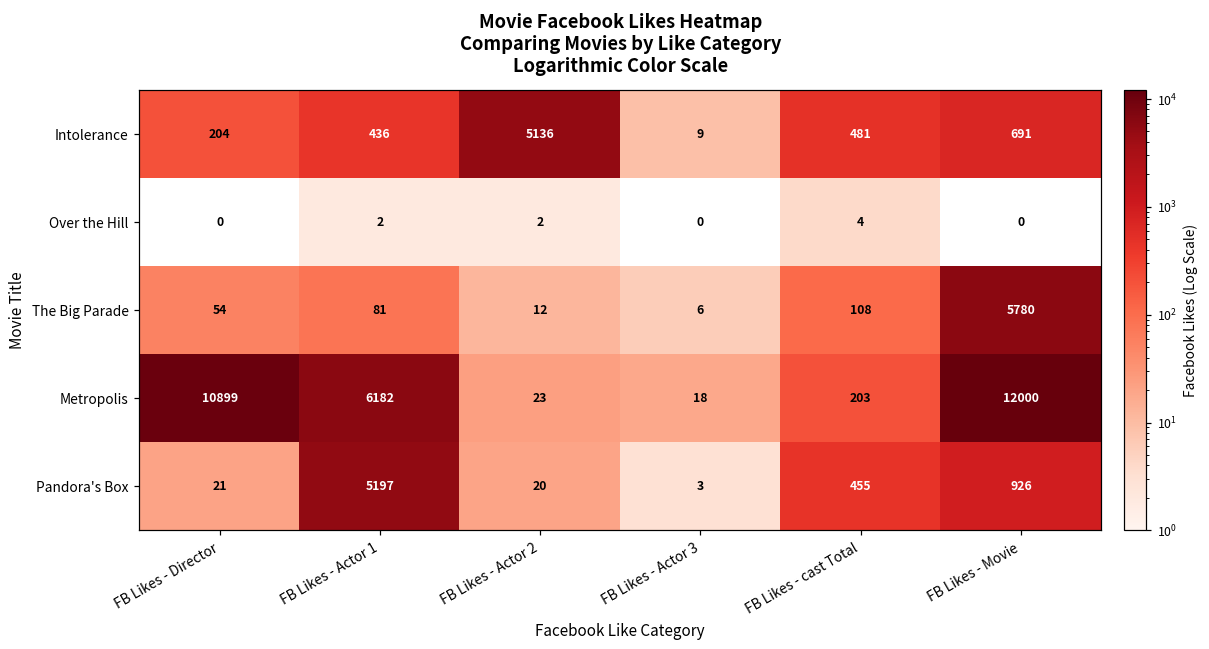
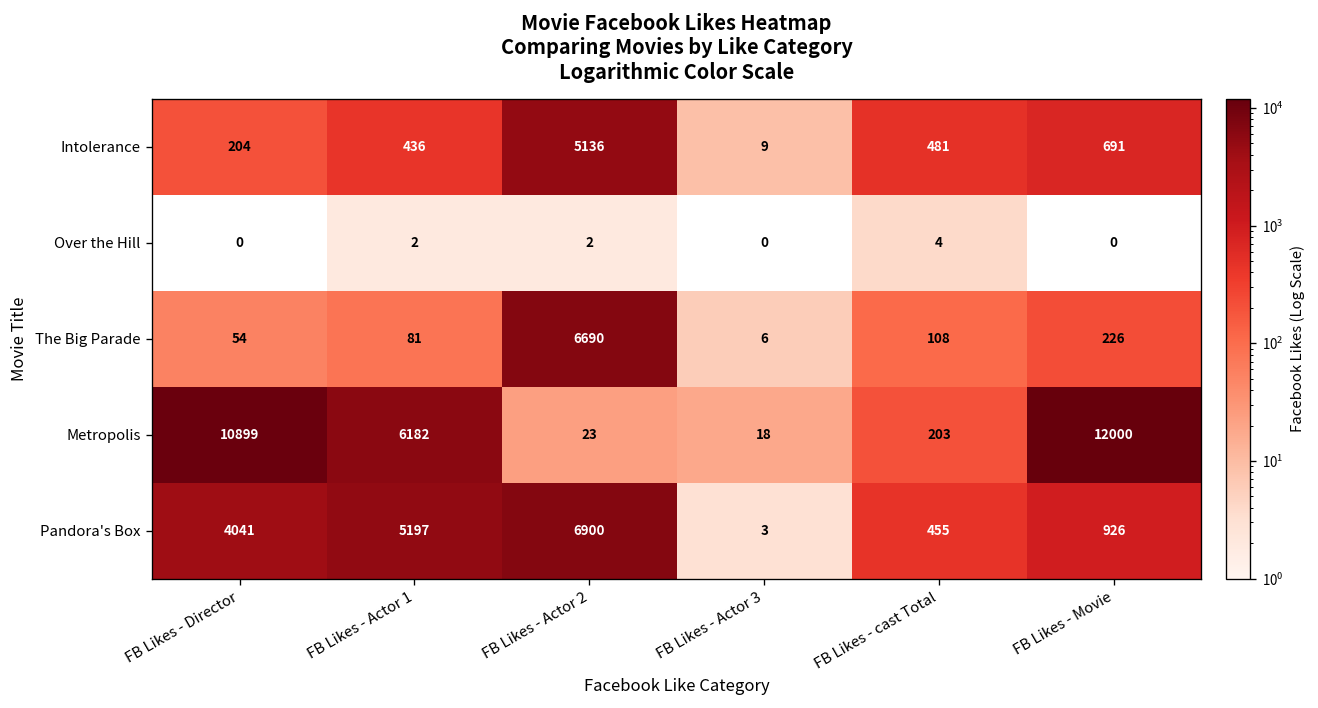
The Big Parade, FB Likes - Actor 2: 12 -> 6690
The Big Parade, FB Likes - Movie: 5780 -> 226
Pandora's Box, FB Likes - Director: 21 -> 4041
Pandora's Box, FB Likes - Actor 2: 20 -> 6900
